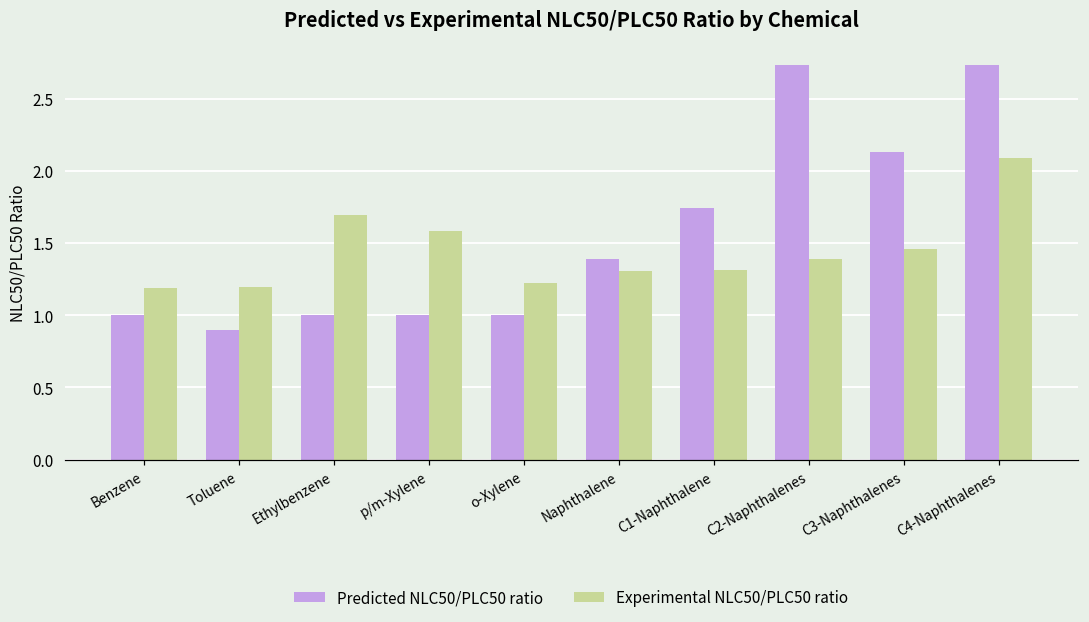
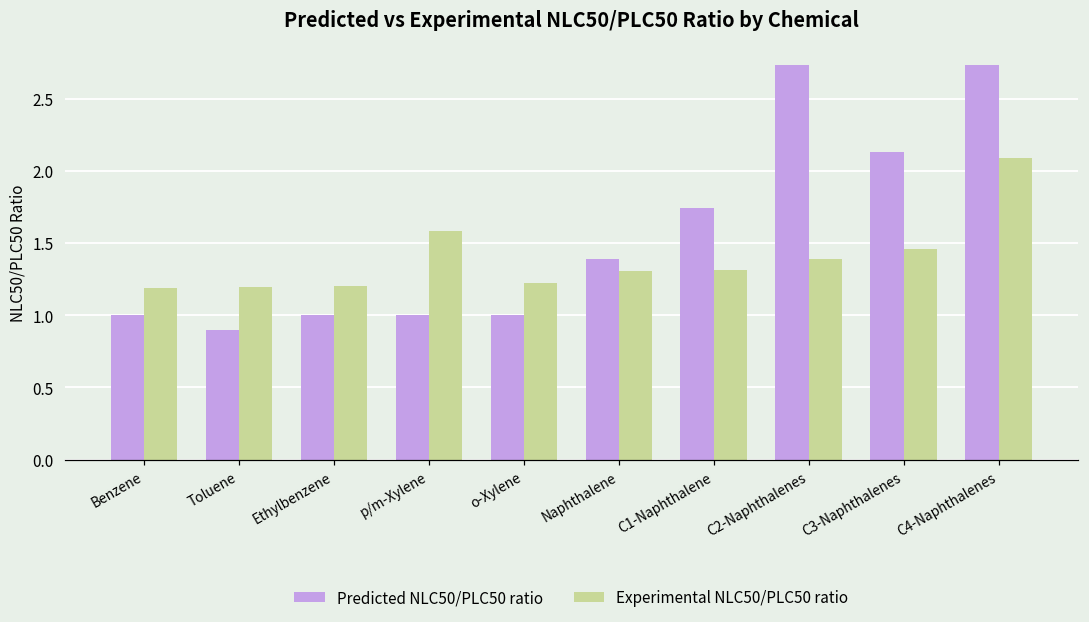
Experimental NLC50/PLC50 ratio, Ethylbenzene: 1.69 -> 1.20
